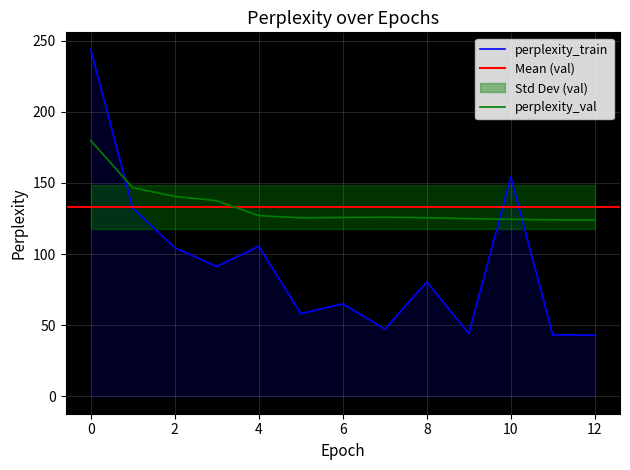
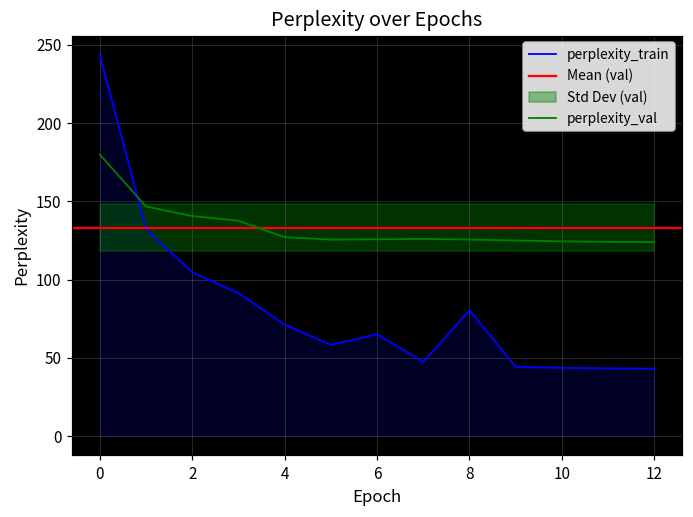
perplexity_train, 4: 106 -> 71
perplexity_train, 10: 154 -> 44
